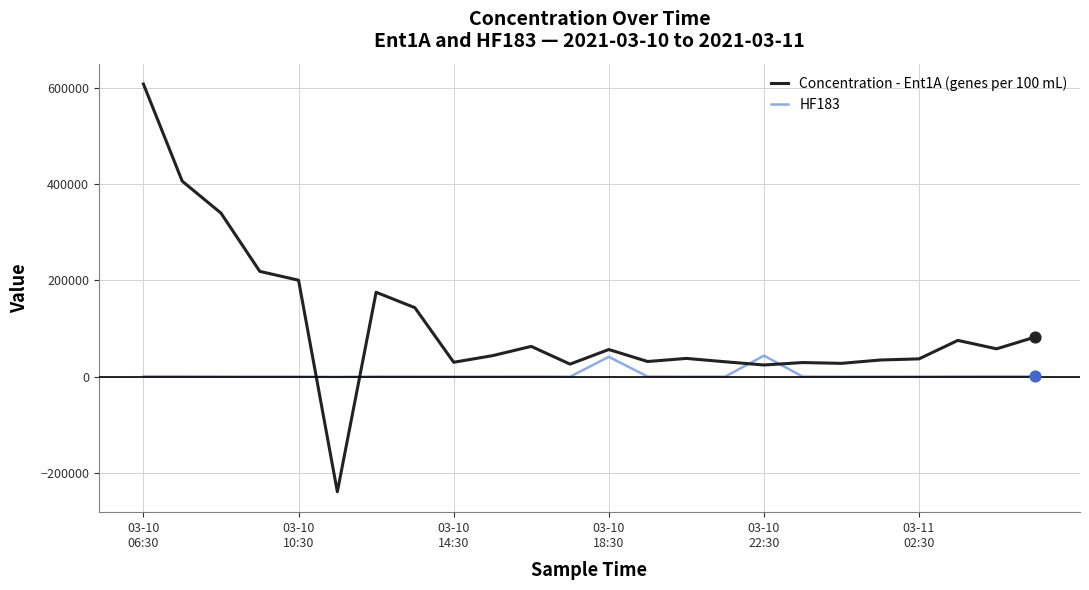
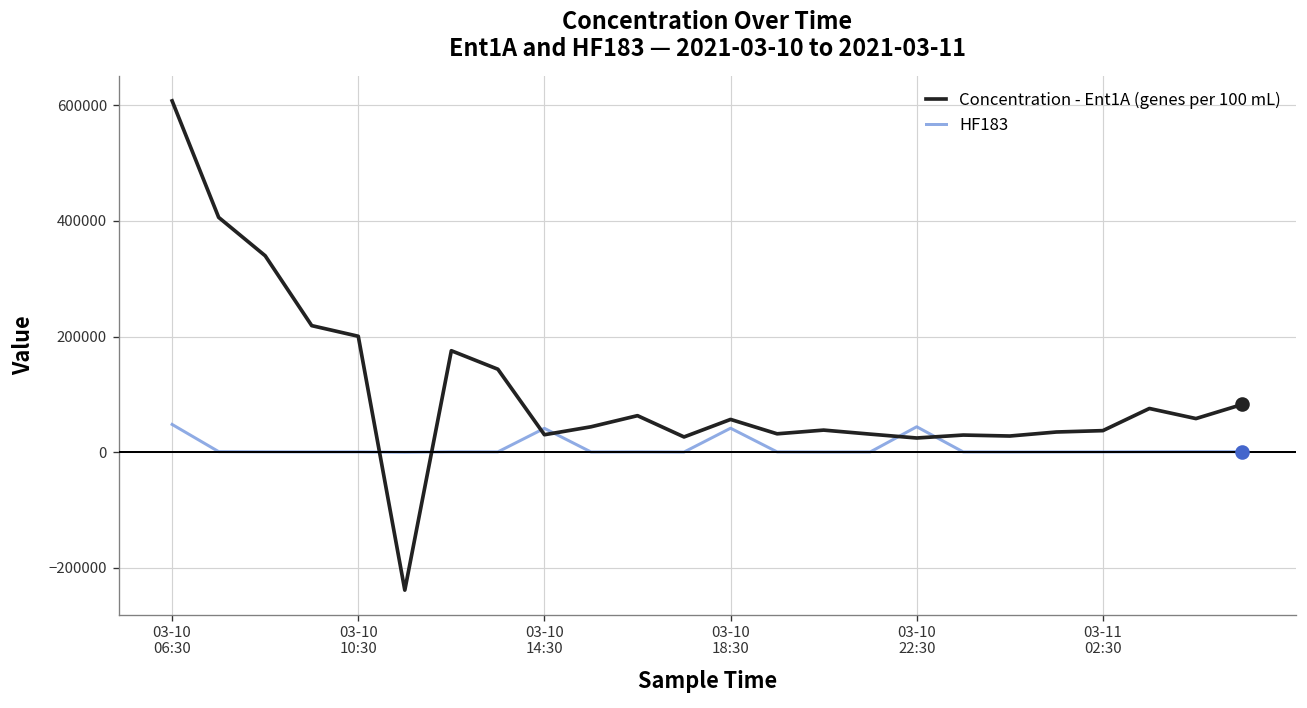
HF183, 03-10 06:30: 0 -> 50000
HF183, 03-10 14:30: 0 -> 40000
